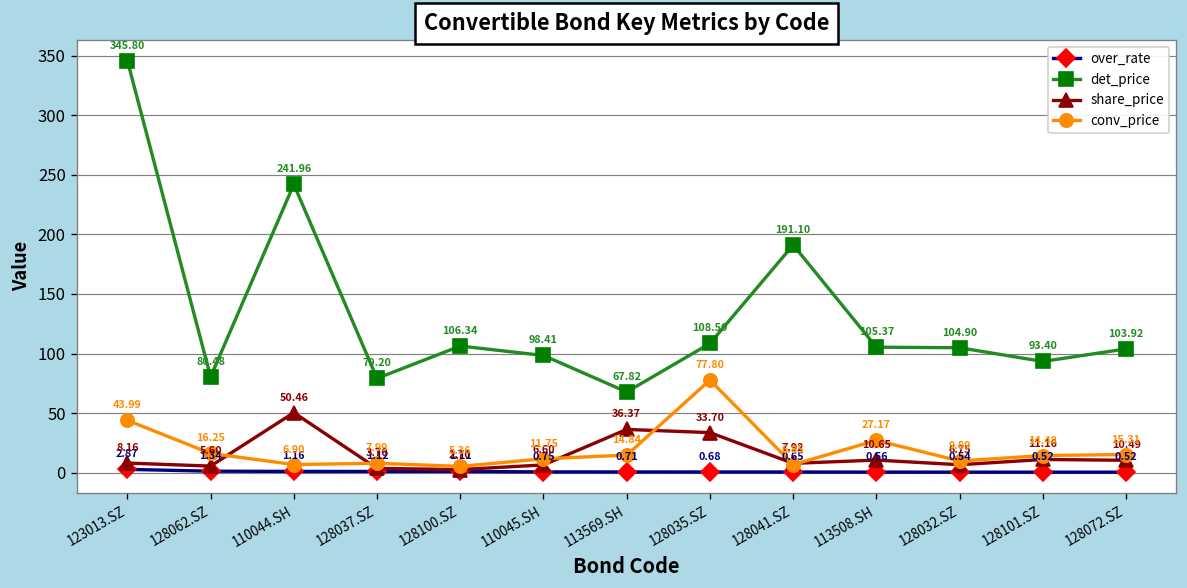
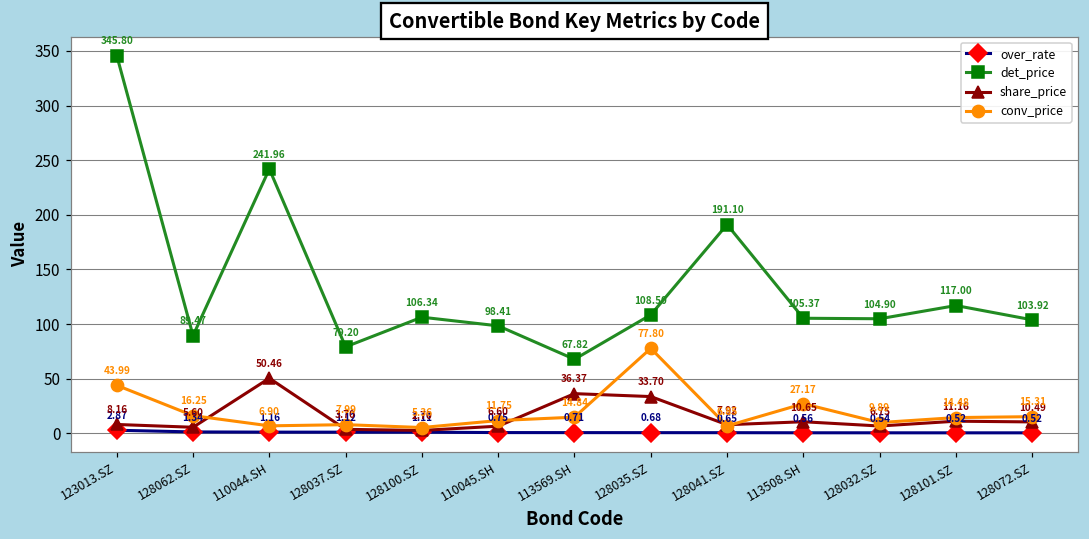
det_price, 128062.SZ: 80.48 -> 89.47
det_price, 128101.SZ: 93.40 -> 117.00
